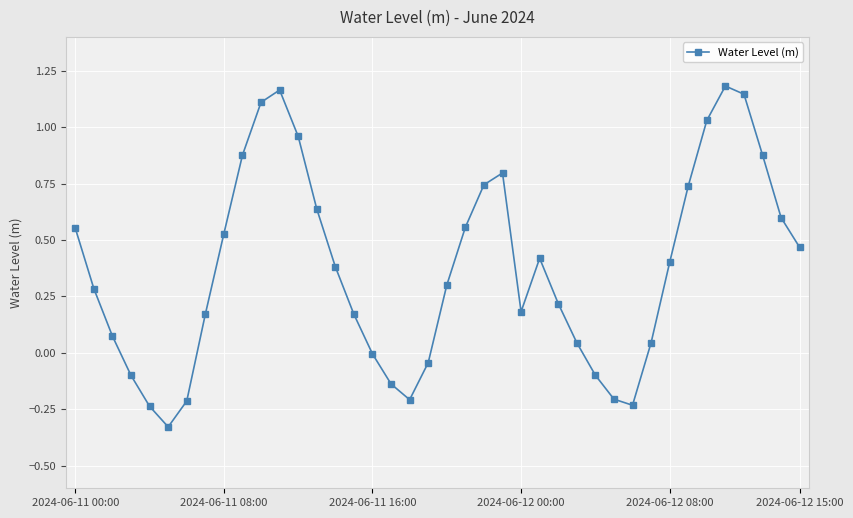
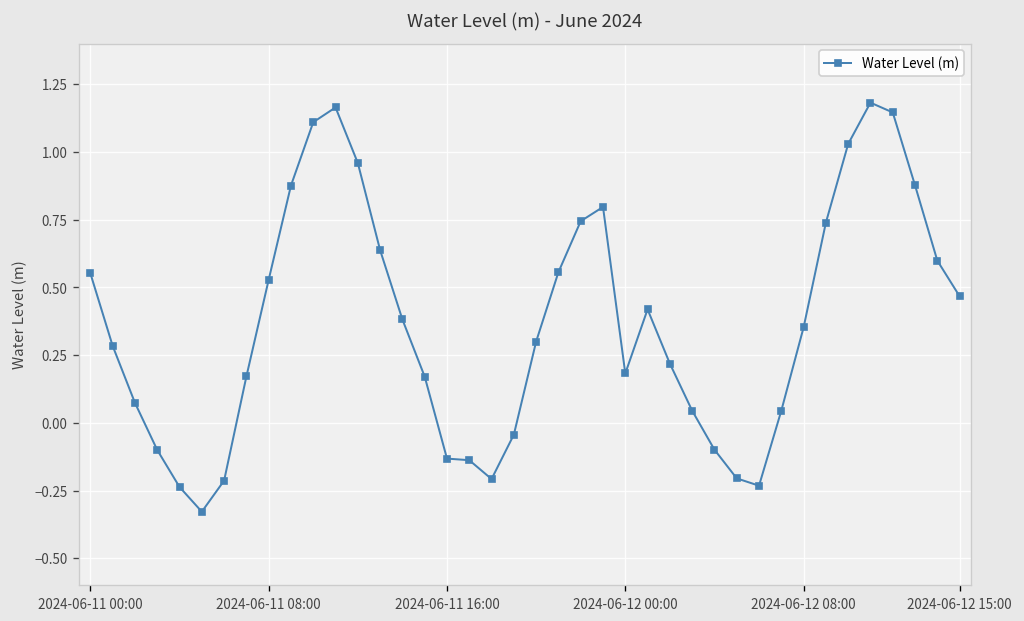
2024-06-11 16:00: 0.00 -> -0.13
2024-06-12 08:00: 0.40 -> 0.35
